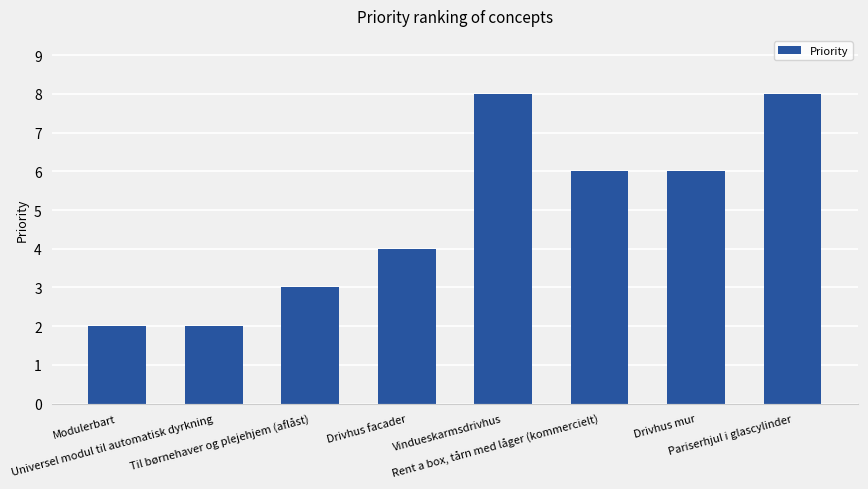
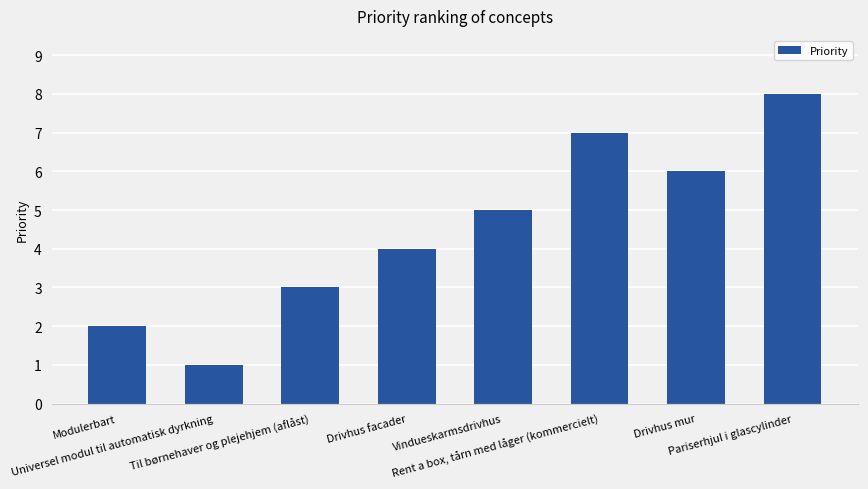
Universel modul til automatisk dyrkning: 2 -> 1
Vindueskarmsdrivhus: 8 -> 5
Rent a box, tårn med låger (kommercielt): 6 -> 7
